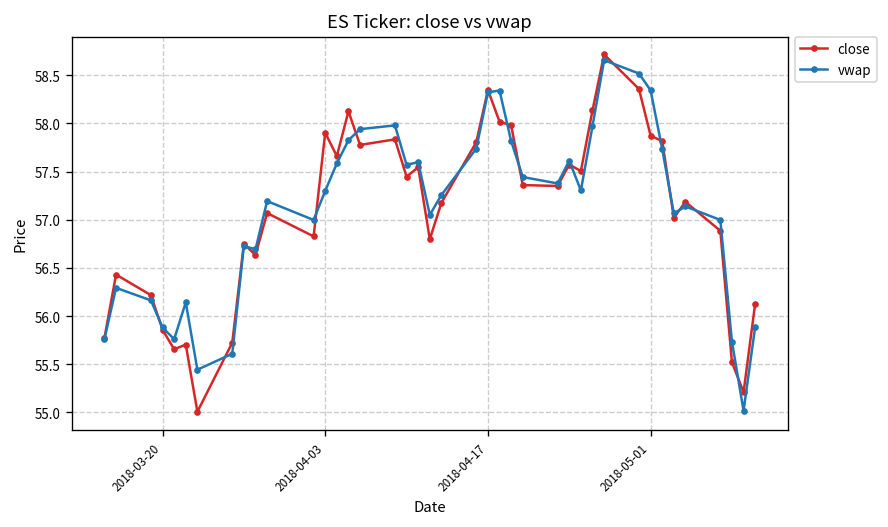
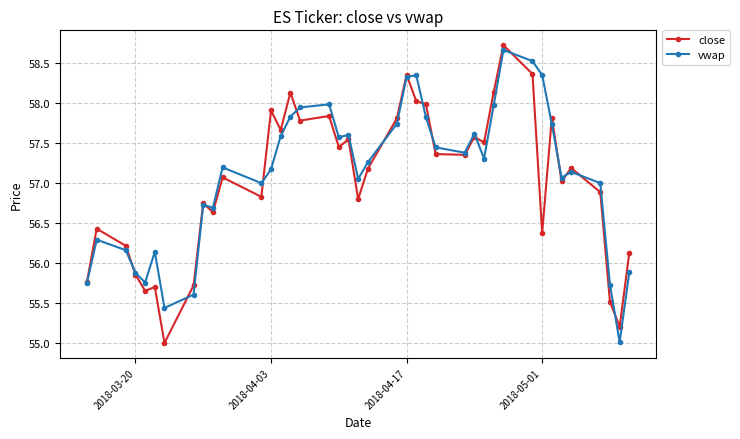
vwap, 2018-04-03: 57.3 -> 57.2
close, 2018-05-01: 57.9 -> 56.4
